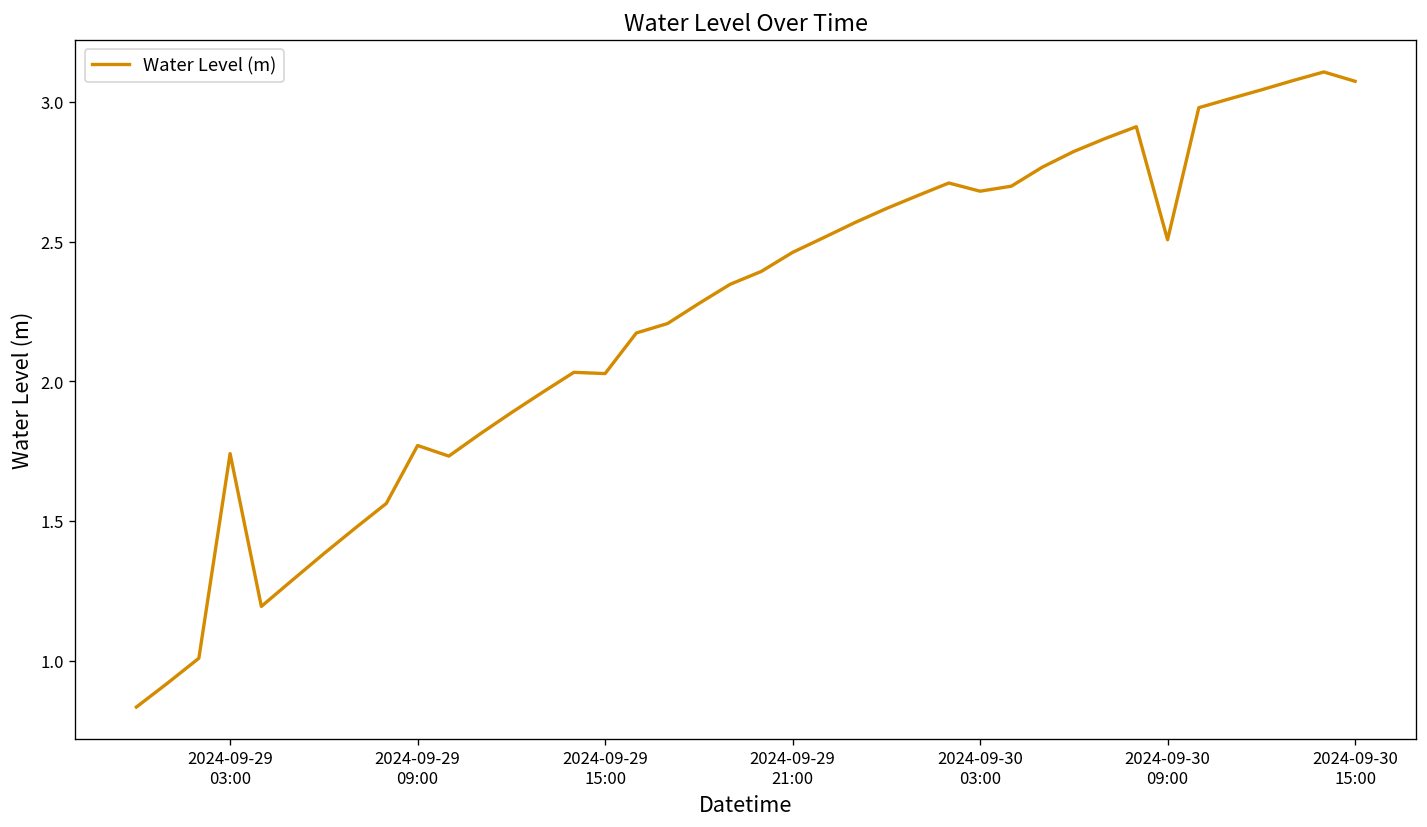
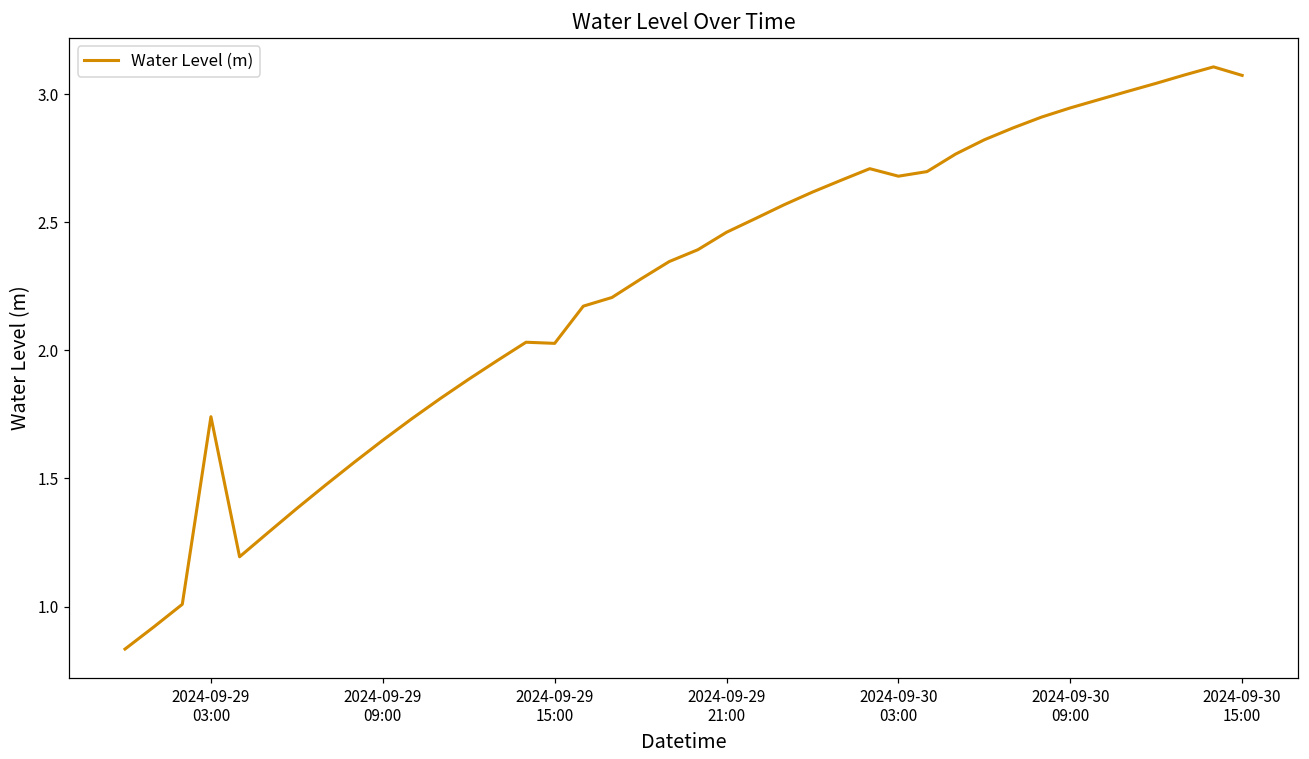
2024-09-29 09:00: 1.77 -> 1.65
2024-09-30 09:00: 2.51 -> 2.95
